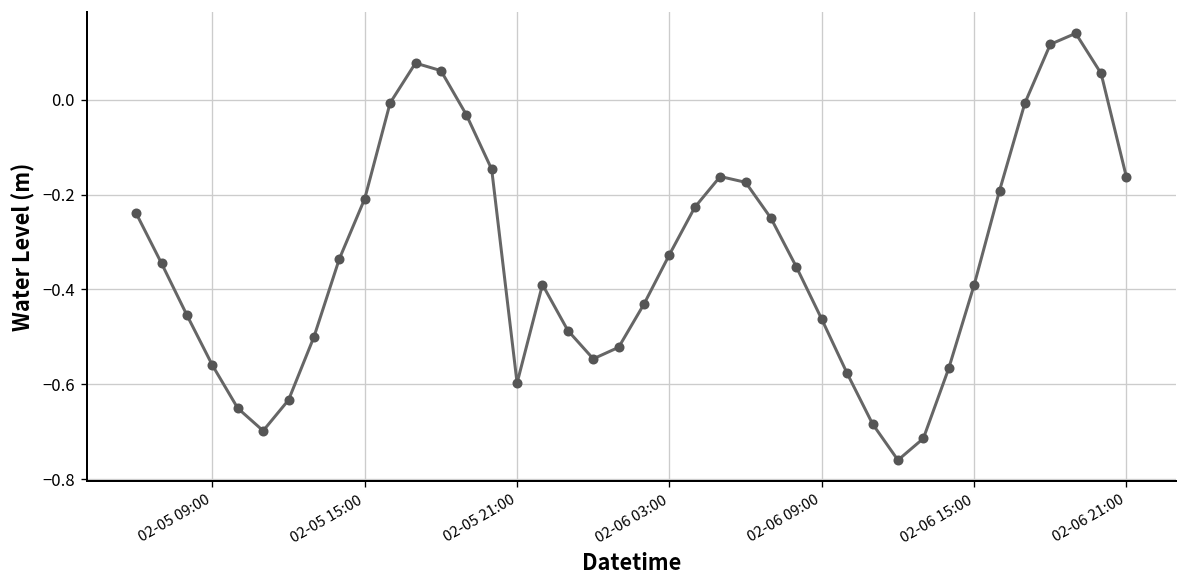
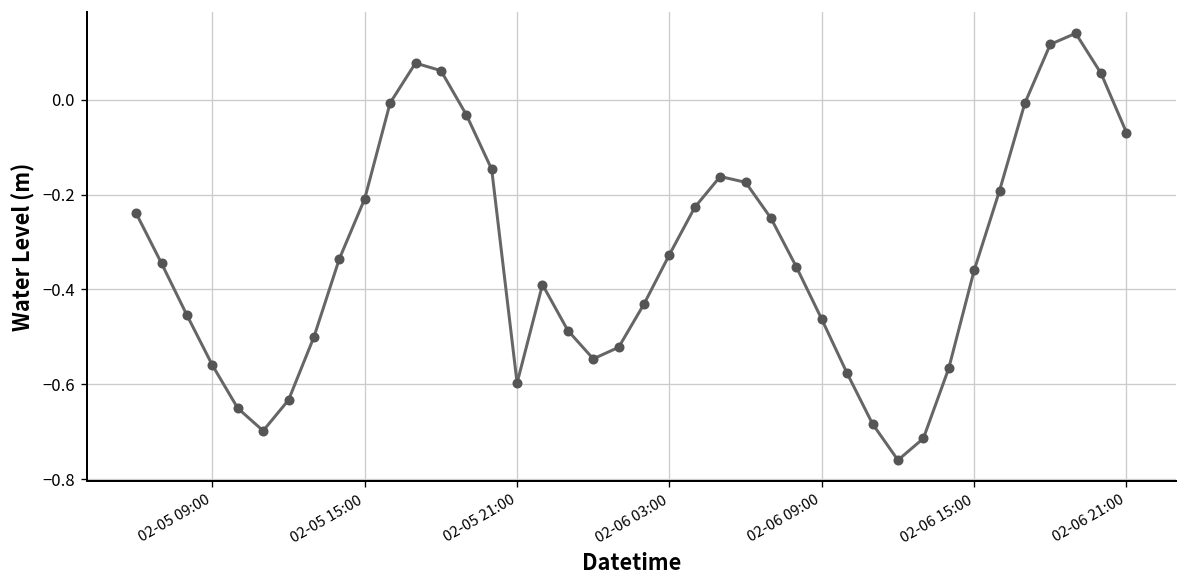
02-06 15:00: -0.39 -> -0.36
02-06 21:00: -0.16 -> -0.07
